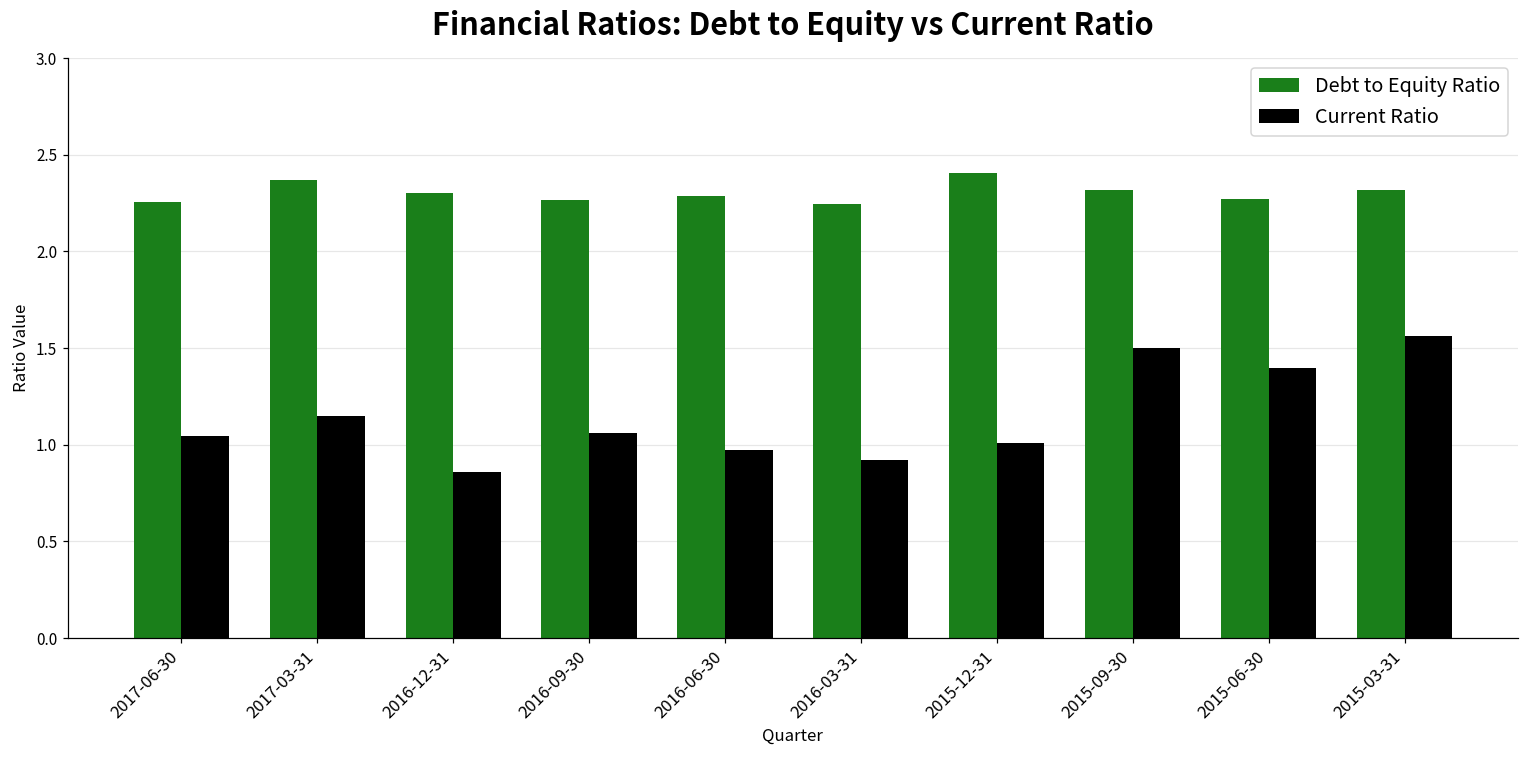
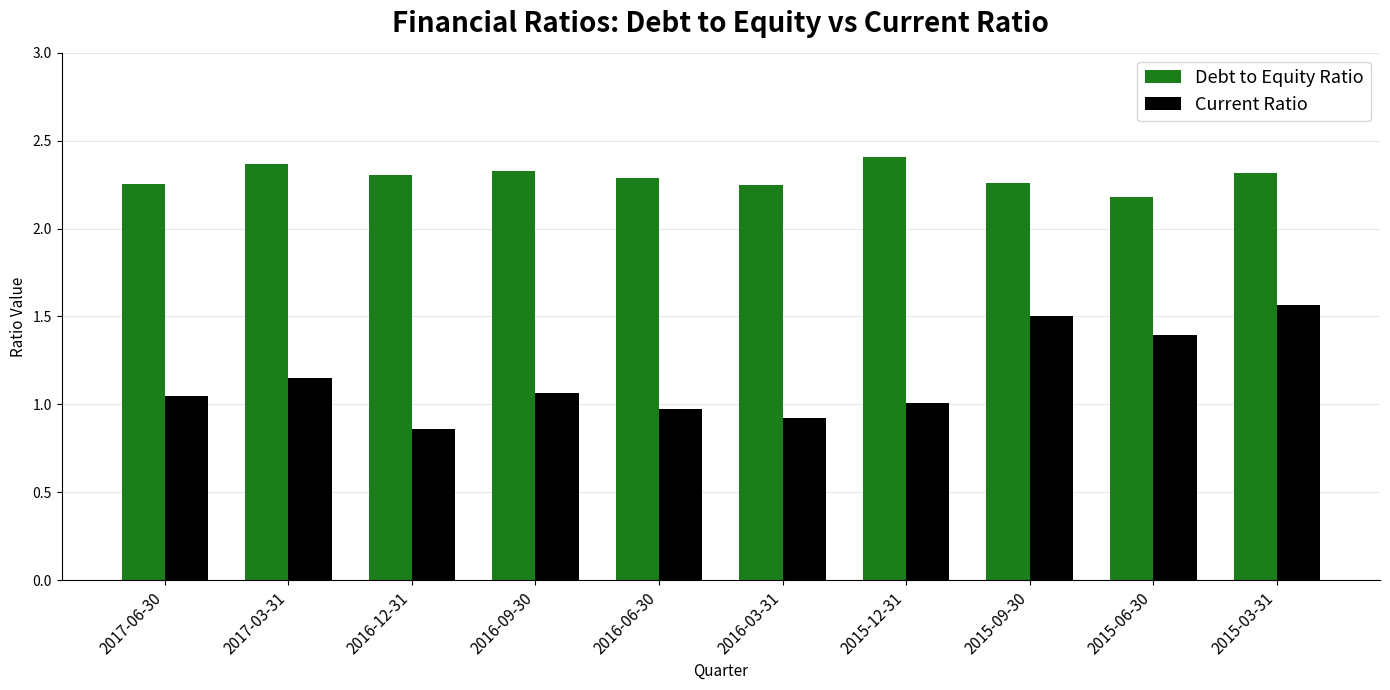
Debt to Equity Ratio, 2016-09-30: 2.27 -> 2.33
Debt to Equity Ratio, 2015-09-30: 2.32 -> 2.26
Debt to Equity Ratio, 2015-06-30: 2.27 -> 2.18
